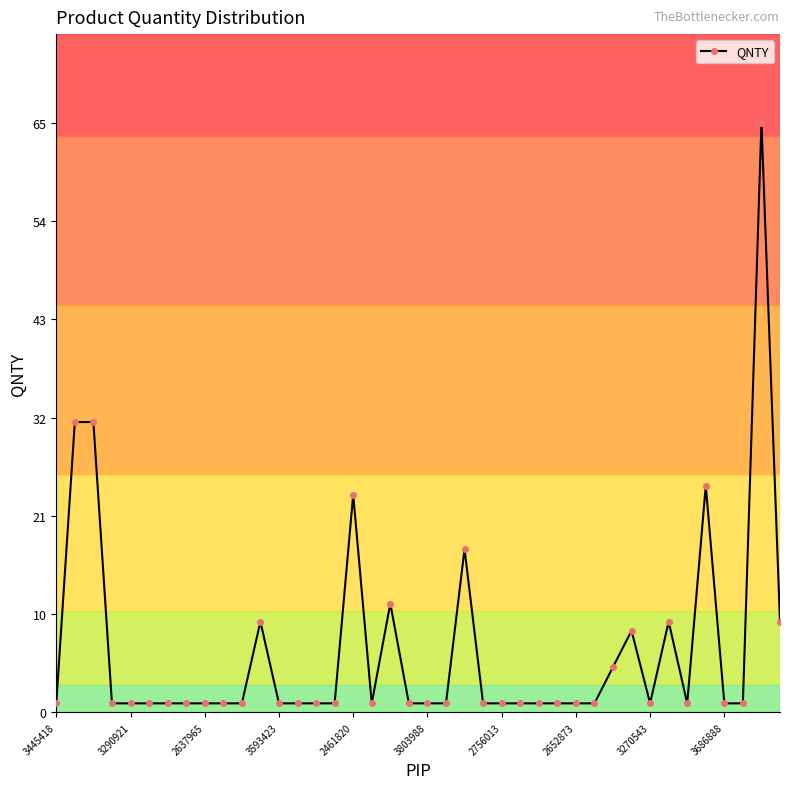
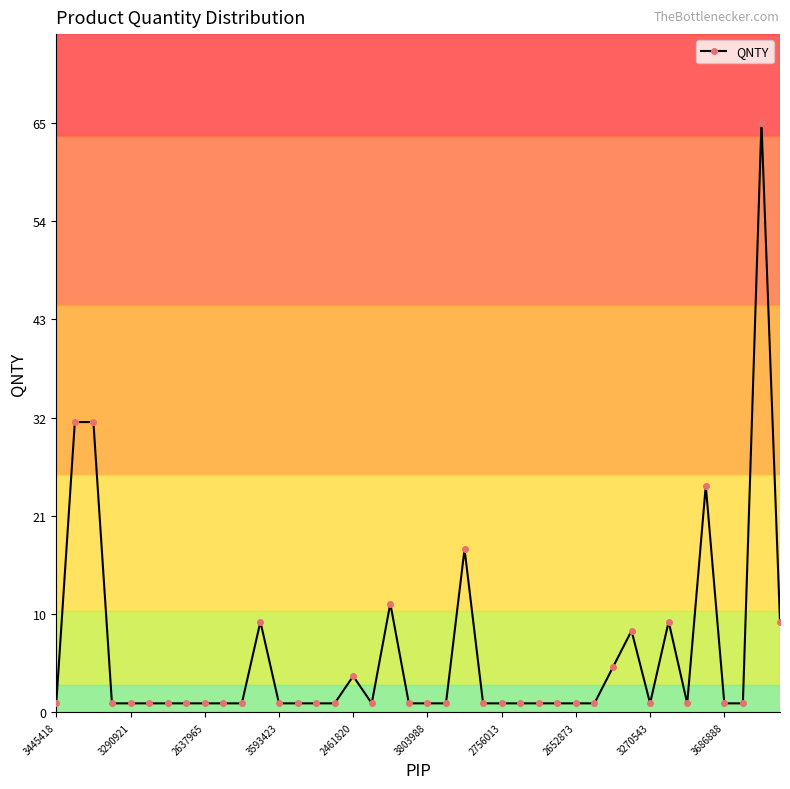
2461820: 24 -> 4
